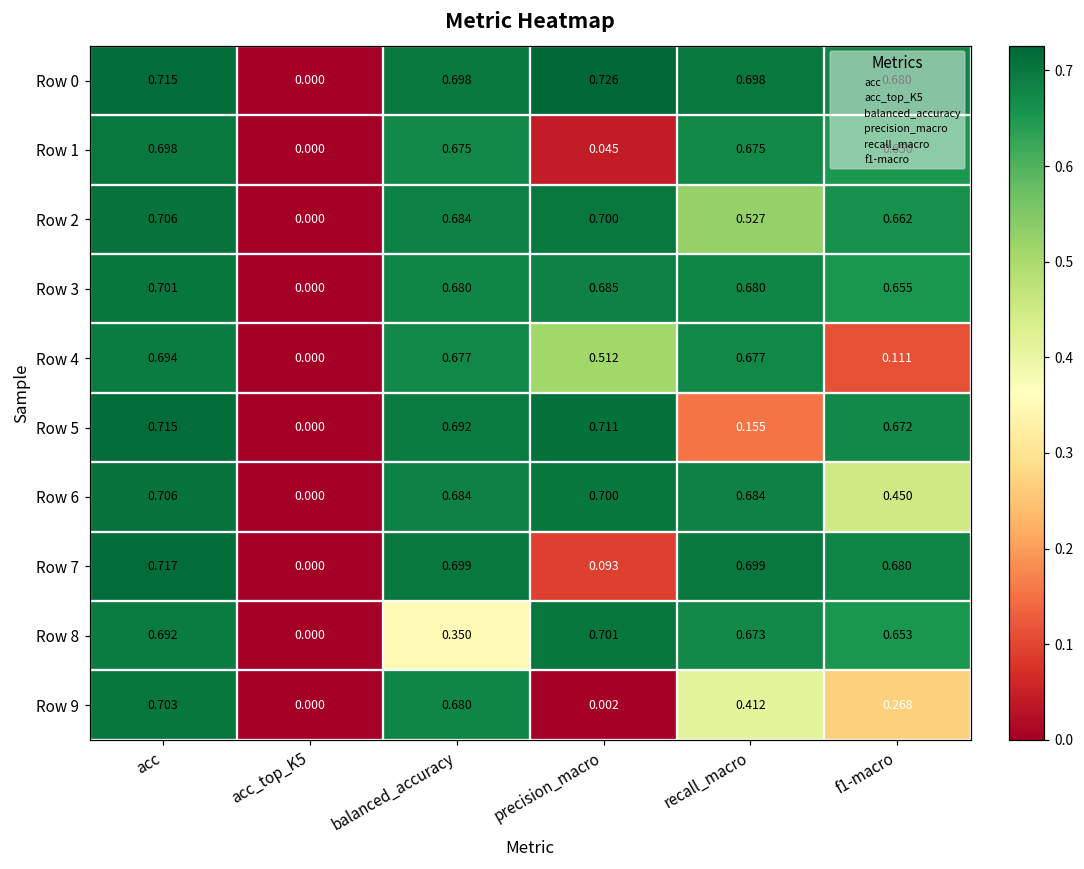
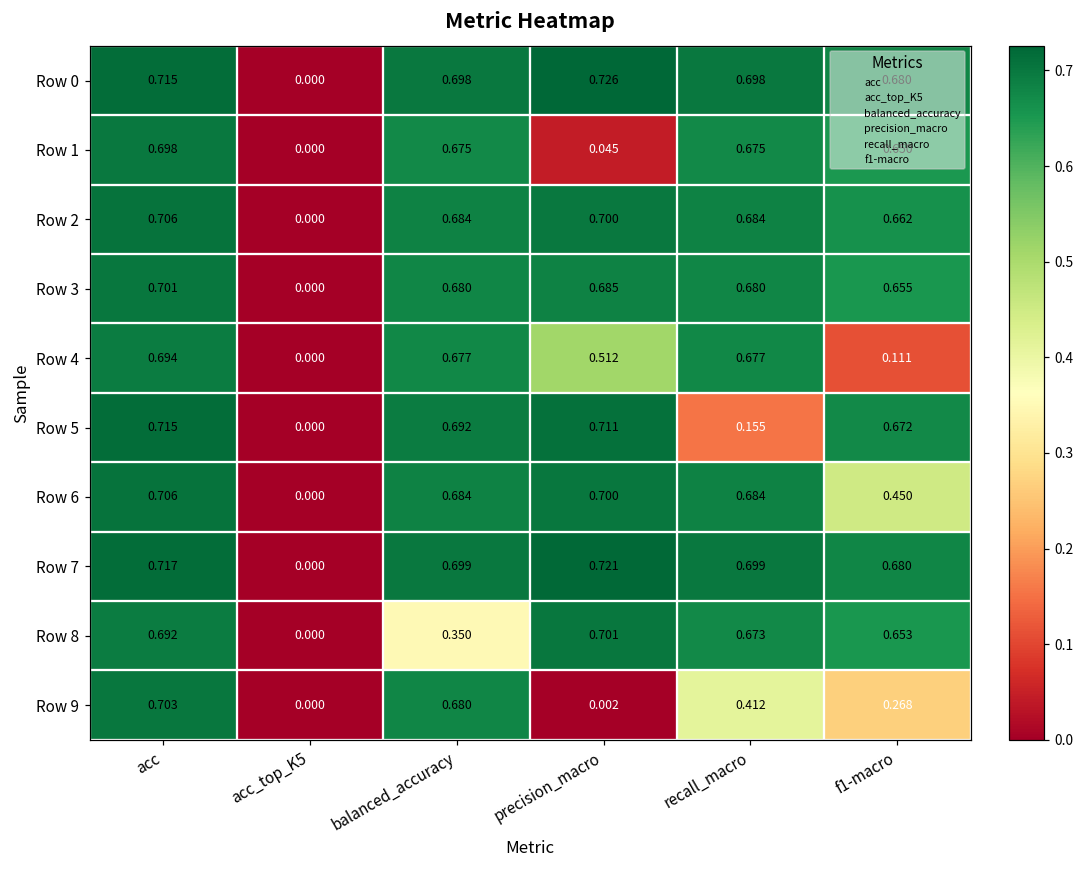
Row 2, recall_macro: 0.527 -> 0.684
Row 7, precision_macro: 0.093 -> 0.721
